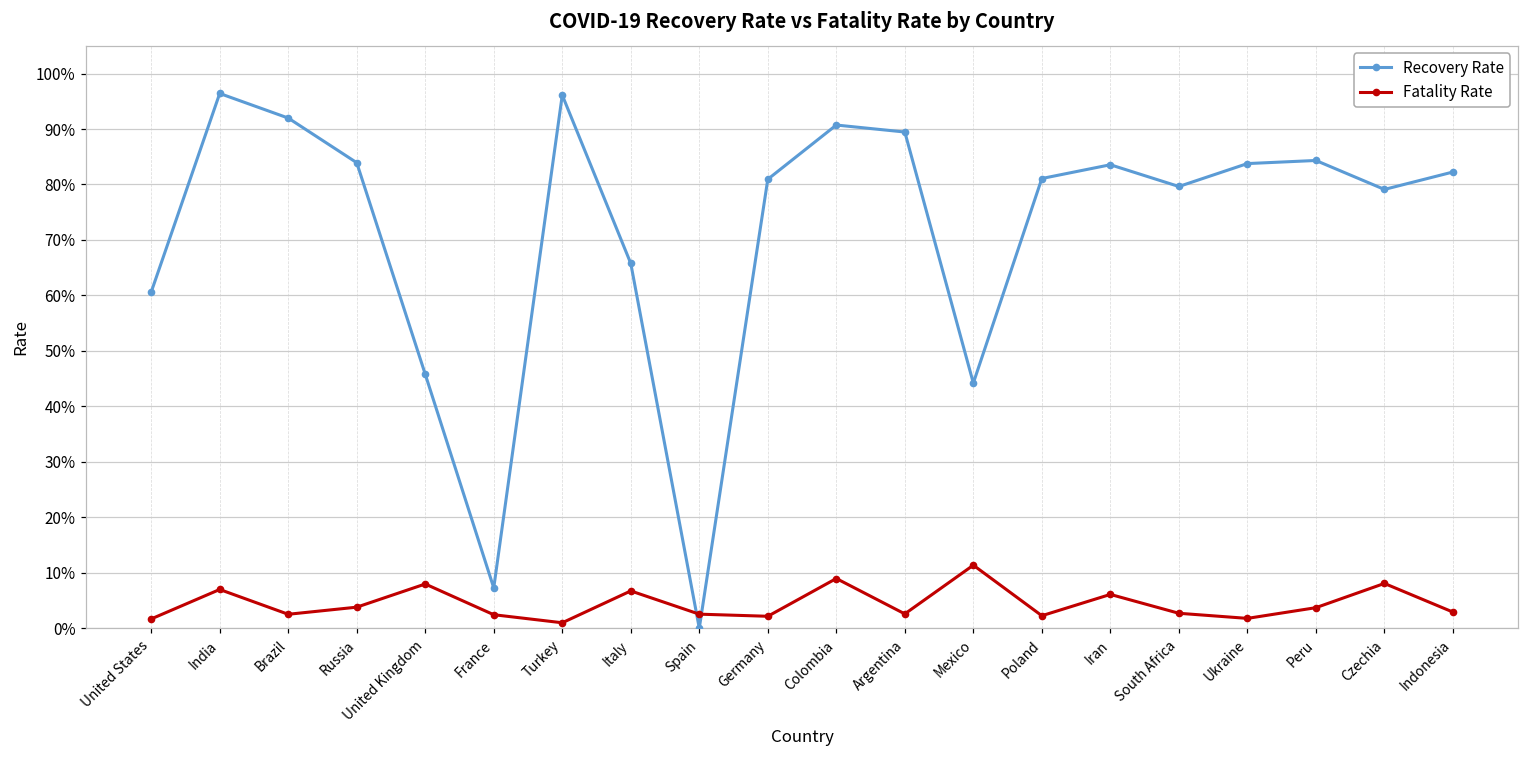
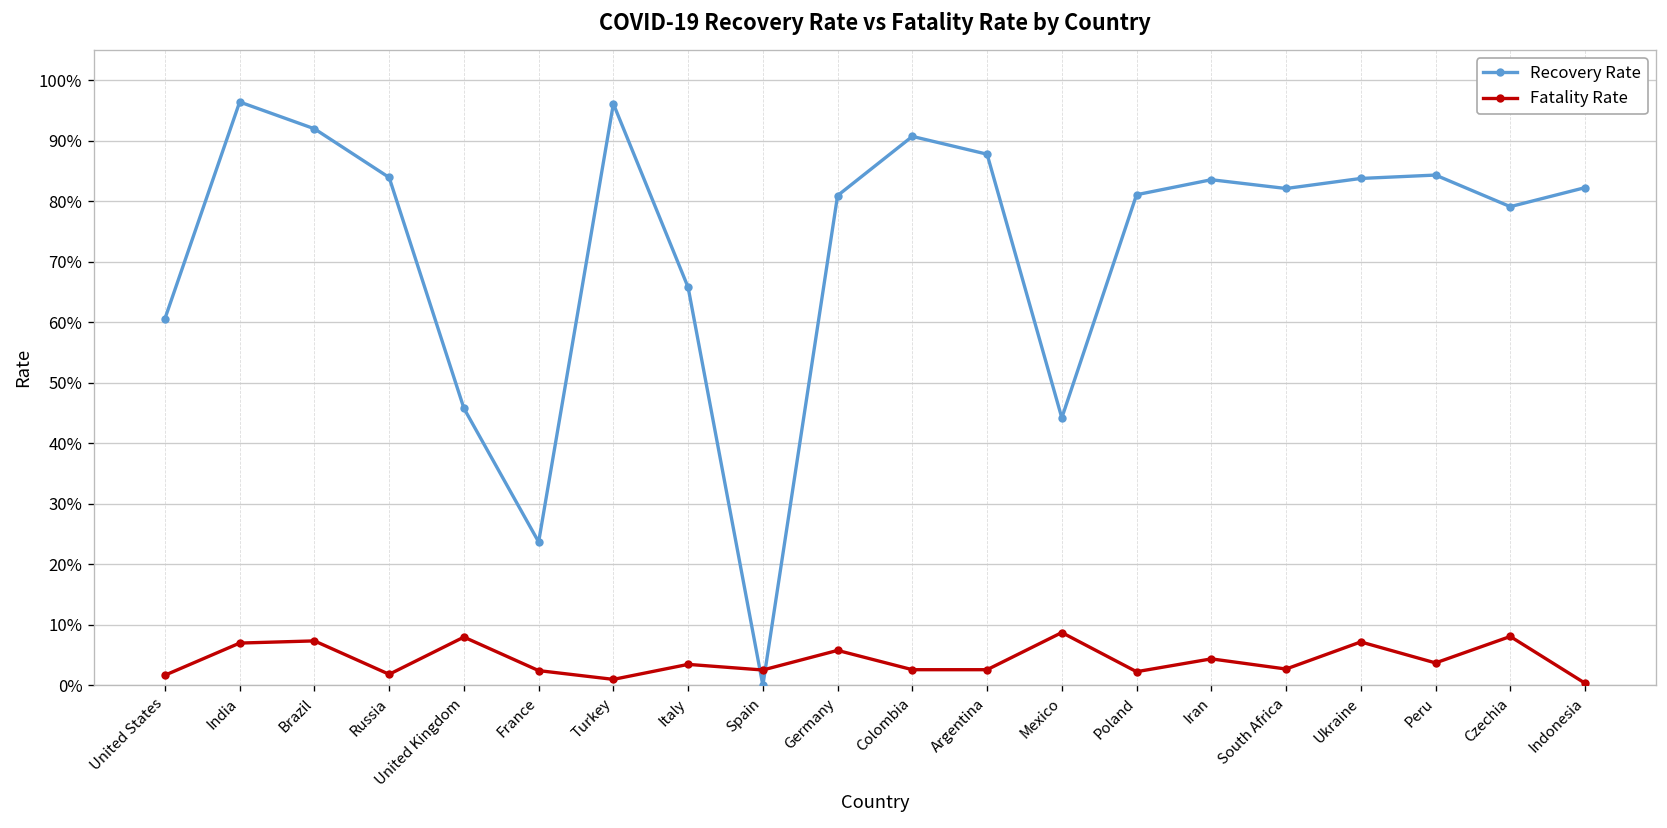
Fatality Rate, Brazil: 3% -> 7%
Fatality Rate, Russia: 4% -> 2%
Recovery Rate, France: 7% -> 24%
Fatality Rate, Italy: 7% -> 3%
Fatality Rate, Germany: 2% -> 6%
Fatality Rate, Colombia: 9% -> 3%
Recovery Rate, Argentina: 89% -> 88%
Fatality Rate, Mexico: 11% -> 9%
Fatality Rate, Iran: 6% -> 4%
Recovery Rate, South Africa: 80% -> 82%
Fatality Rate, Ukraine: 2% -> 7%
Fatality Rate, Indonesia: 3% -> 0%
